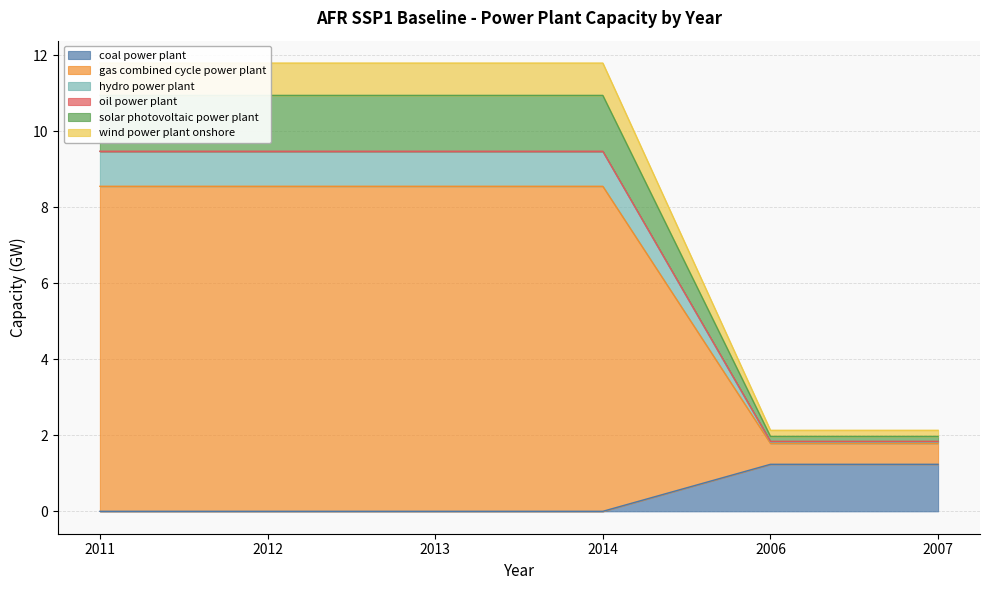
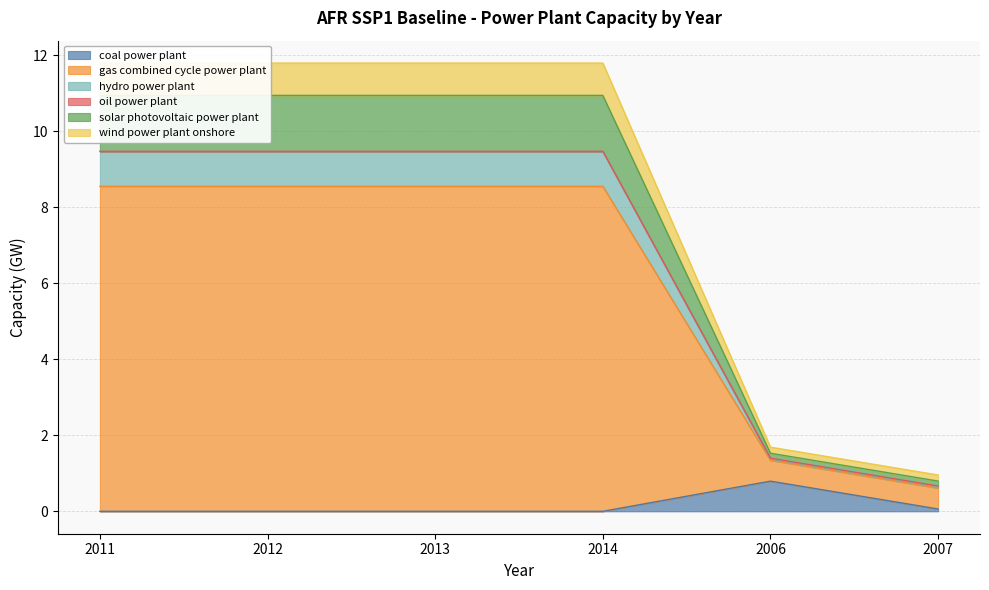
coal power plant, 2006: 1.2 -> 0.8
coal power plant, 2007: 1.2 -> 0.1
